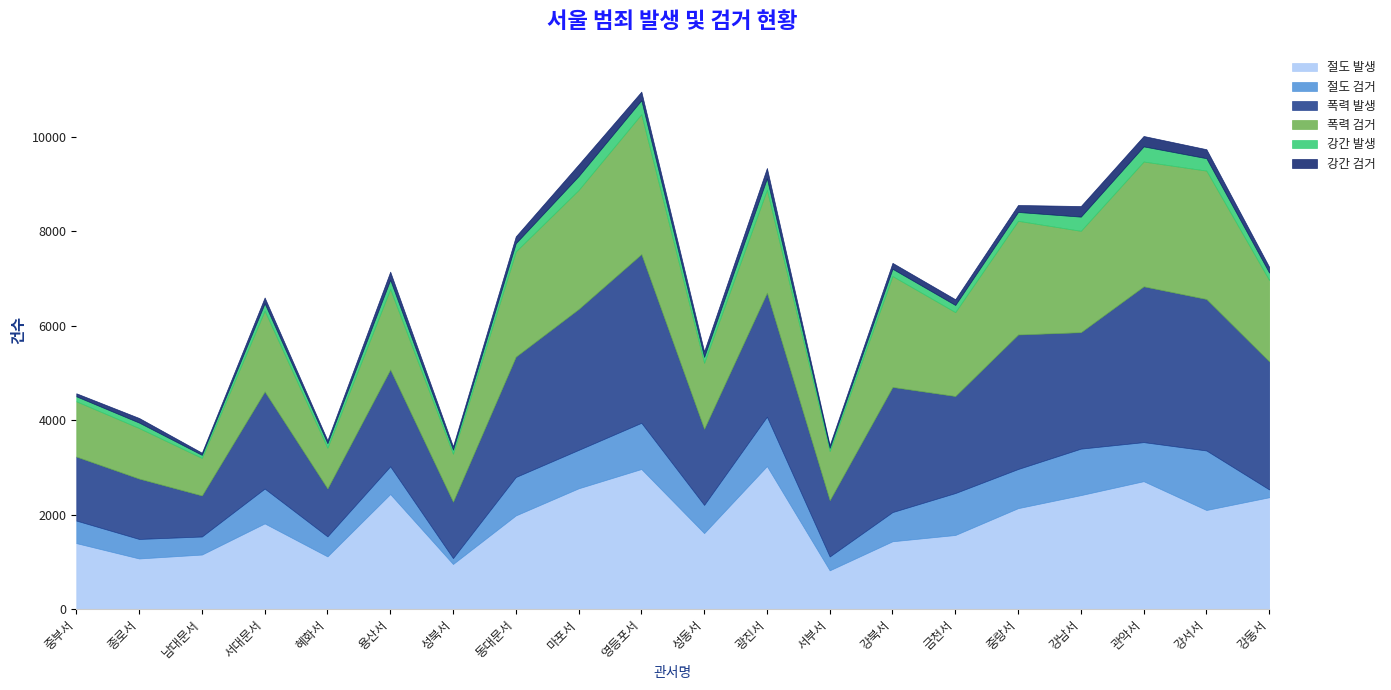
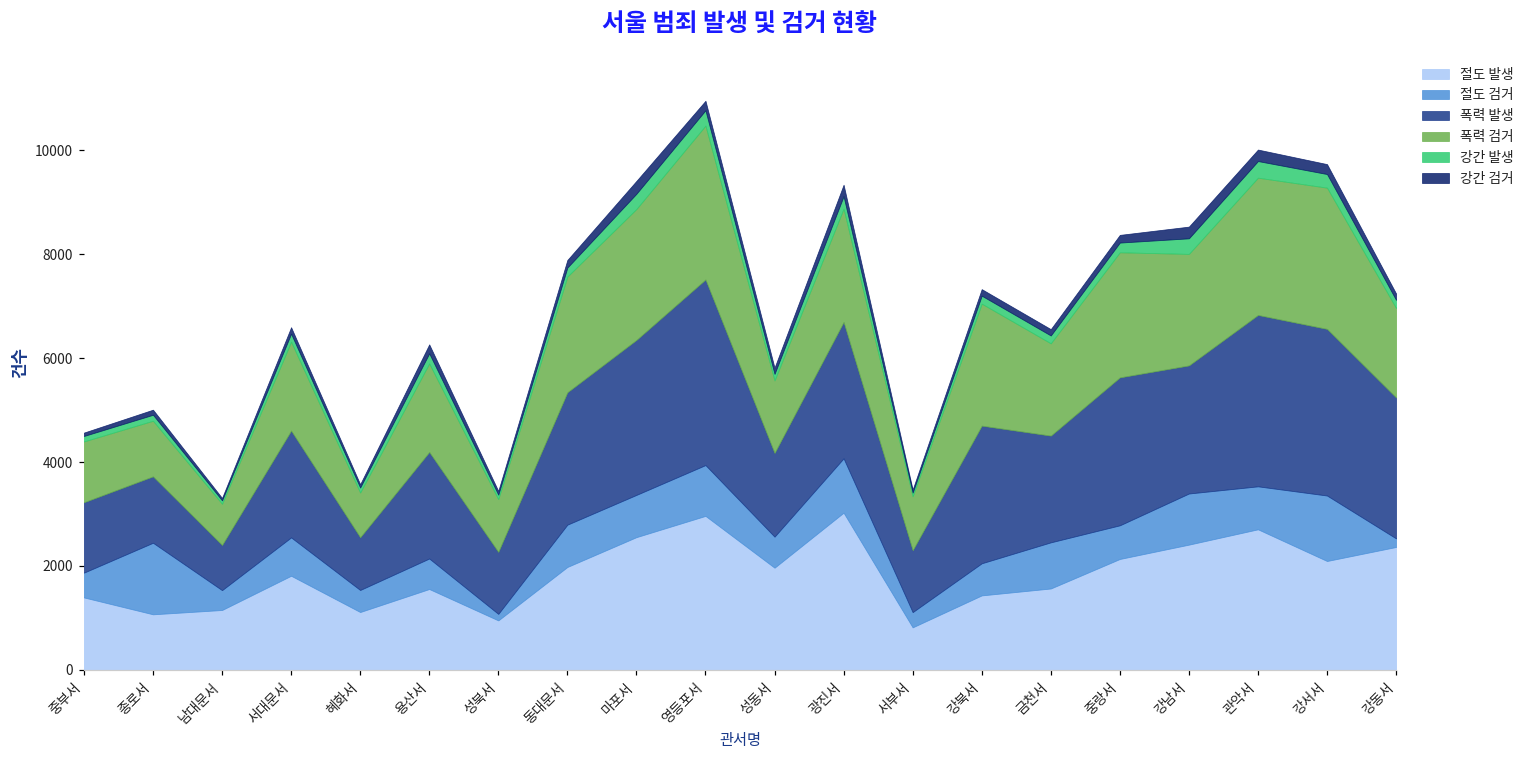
절도 검거, 종로서: 400 -> 1400
절도 발생, 용산서: 2400 -> 1600
절도 발생, 성동서: 1600 -> 2000
절도 검거, 중랑서: 800 -> 600
